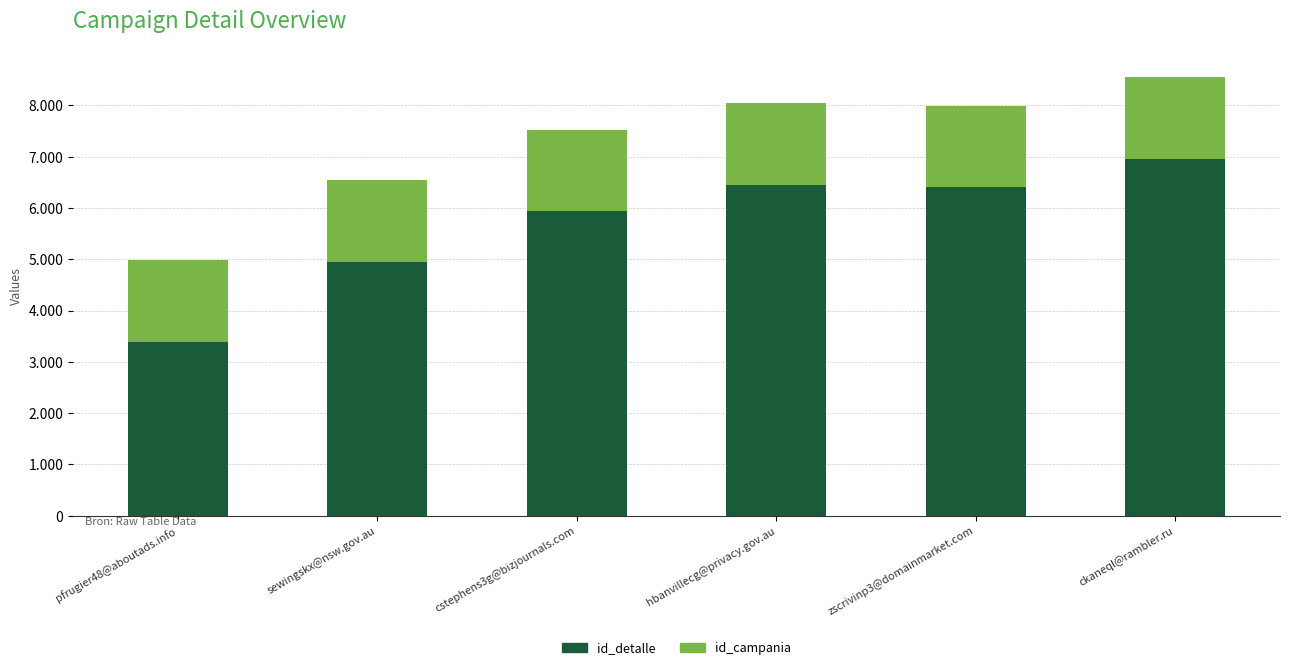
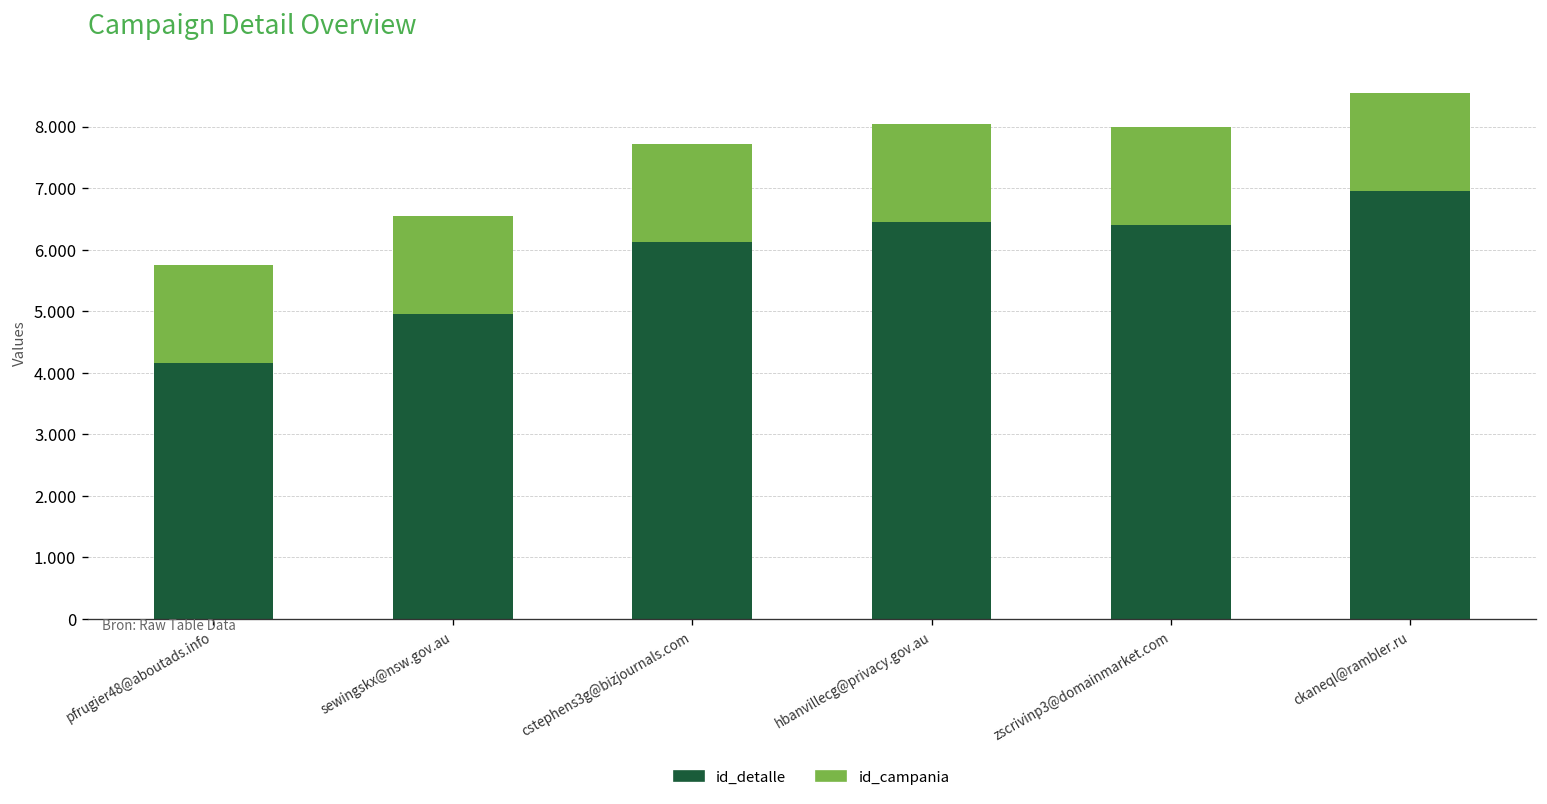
id_detalle, pfrugier48@aboutads.info: 3.4 -> 4.2
id_detalle, cstephens3g@bizjournals.com: 5.9 -> 6.1
